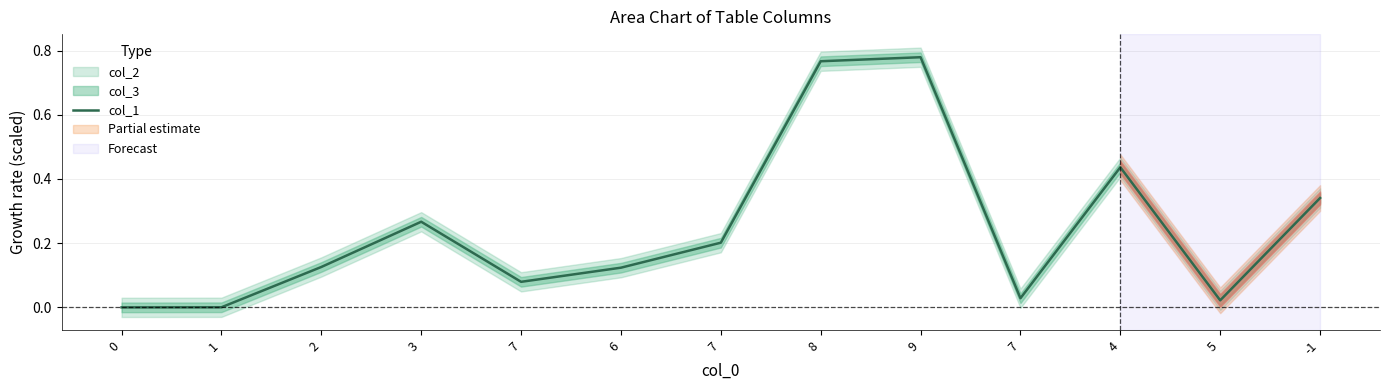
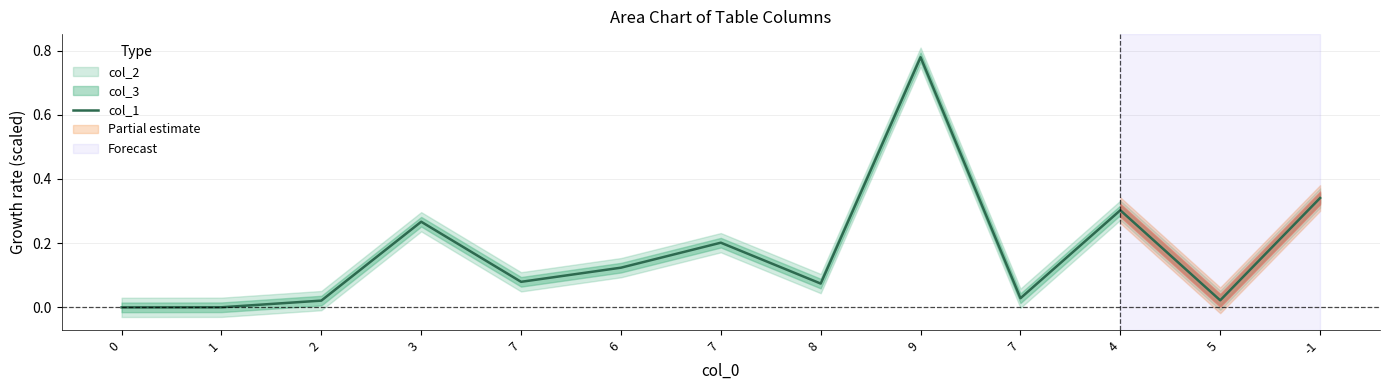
col_1, 2: 0.13 -> 0.02
col_1, 8: 0.77 -> 0.07
col_1, 4: 0.44 -> 0.30
